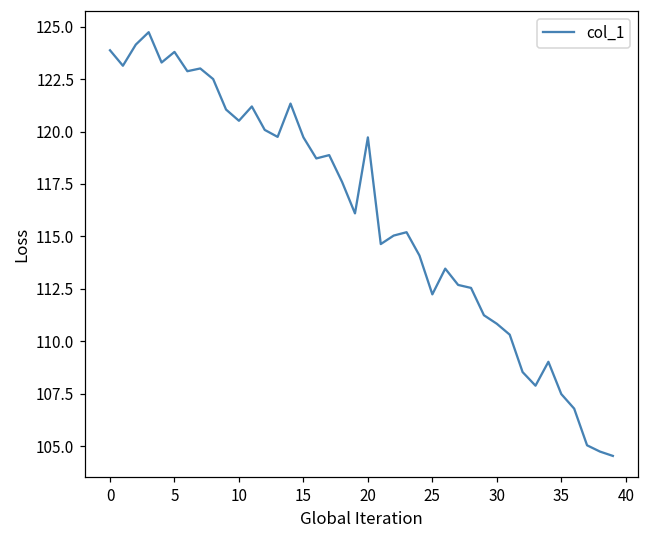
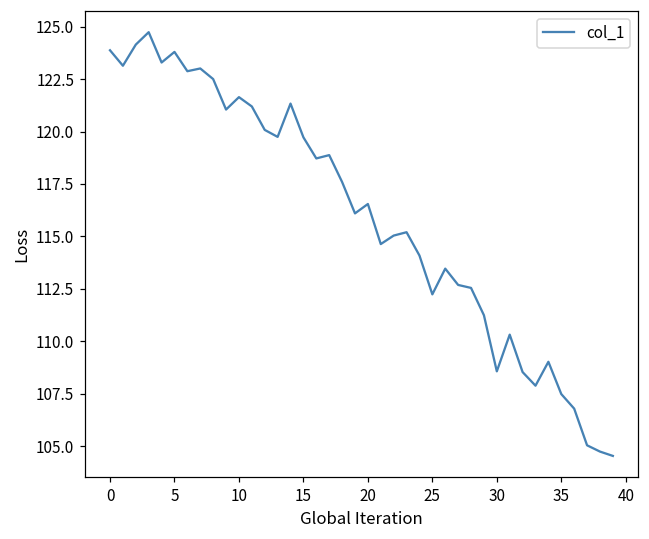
10: 120.5 -> 121.6
20: 119.7 -> 116.5
30: 110.8 -> 108.6
